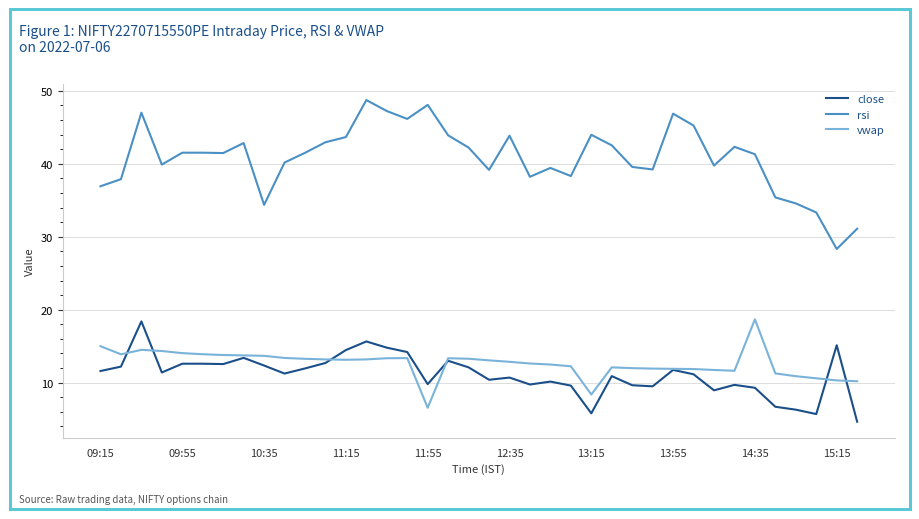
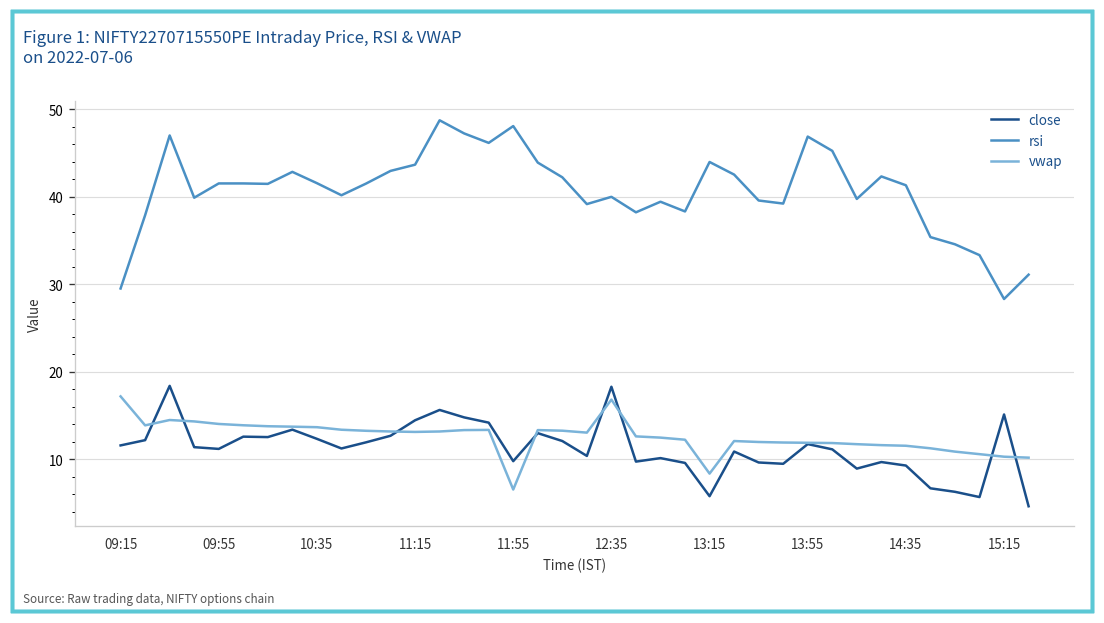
rsi, 09:15: 37 -> 30
vwap, 09:15: 15 -> 17
close, 09:55: 13 -> 11
rsi, 10:35: 34 -> 42
close, 12:35: 11 -> 18
rsi, 12:35: 44 -> 40
vwap, 12:35: 13 -> 17
vwap, 14:35: 19 -> 12
